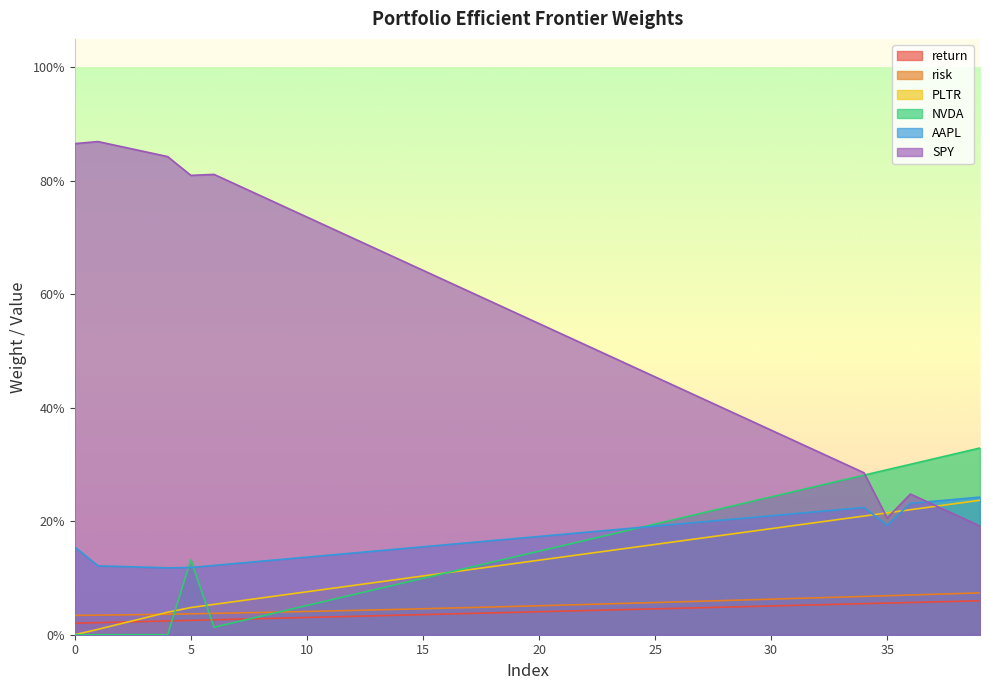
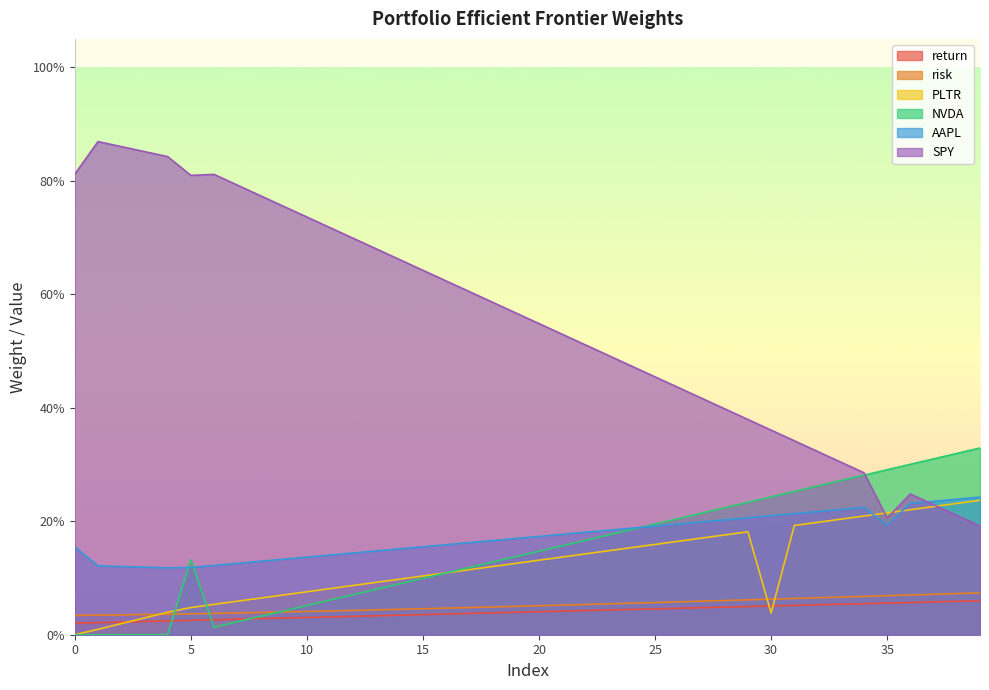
SPY, 0: 87% -> 81%
PLTR, 30: 19% -> 4%
